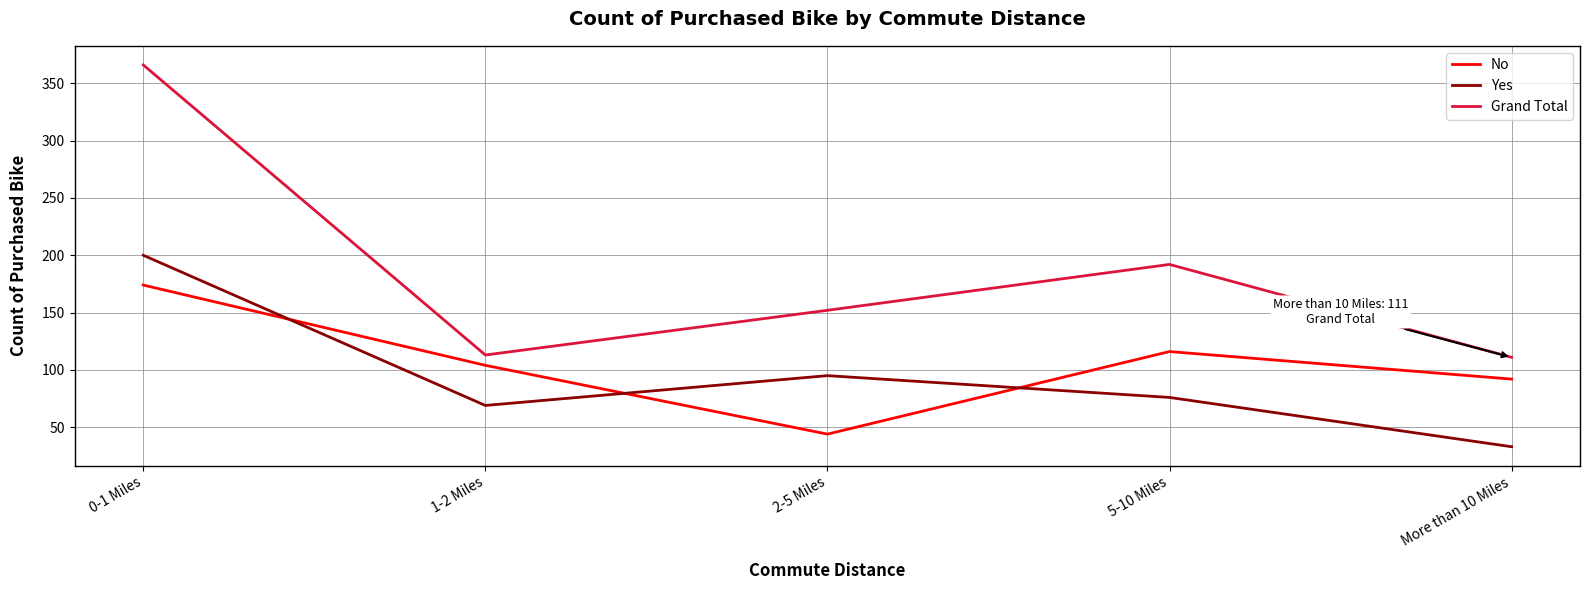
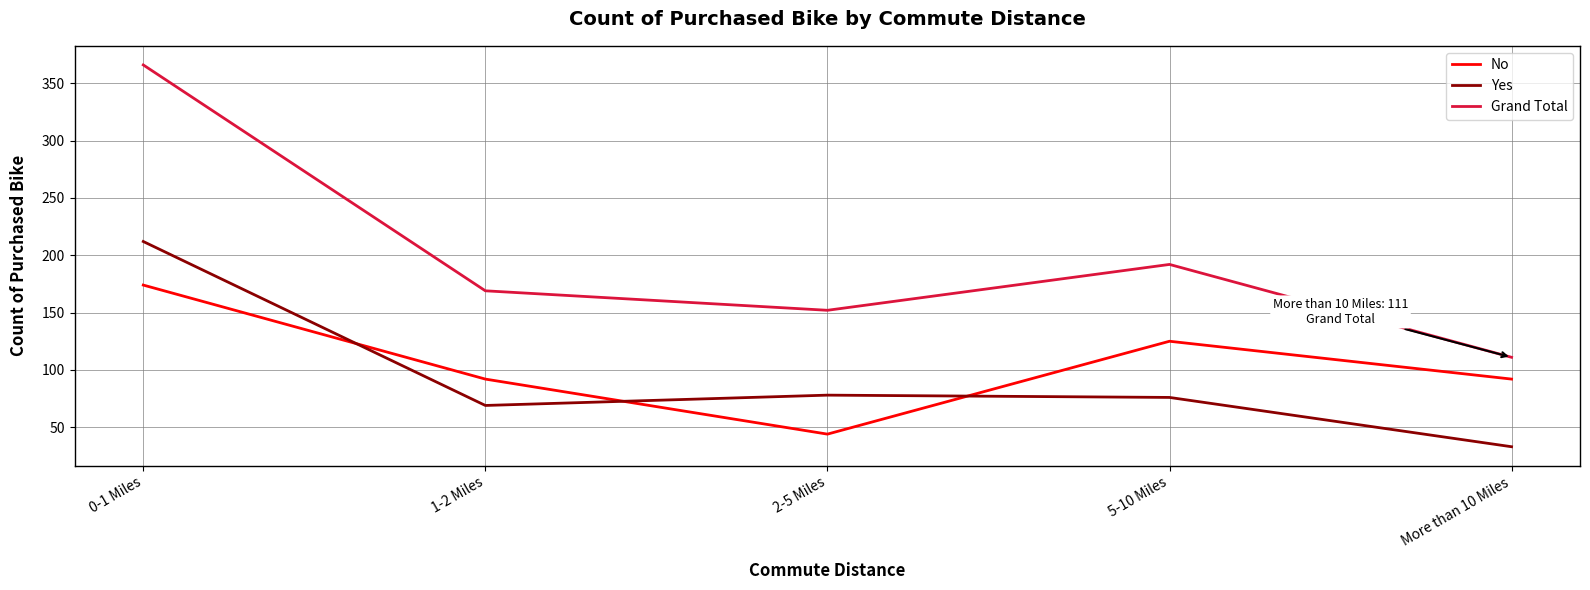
Yes, 0-1 Miles: 200 -> 212
No, 1-2 Miles: 104 -> 92
Grand Total, 1-2 Miles: 113 -> 169
Yes, 2-5 Miles: 95 -> 78
No, 5-10 Miles: 116 -> 125
